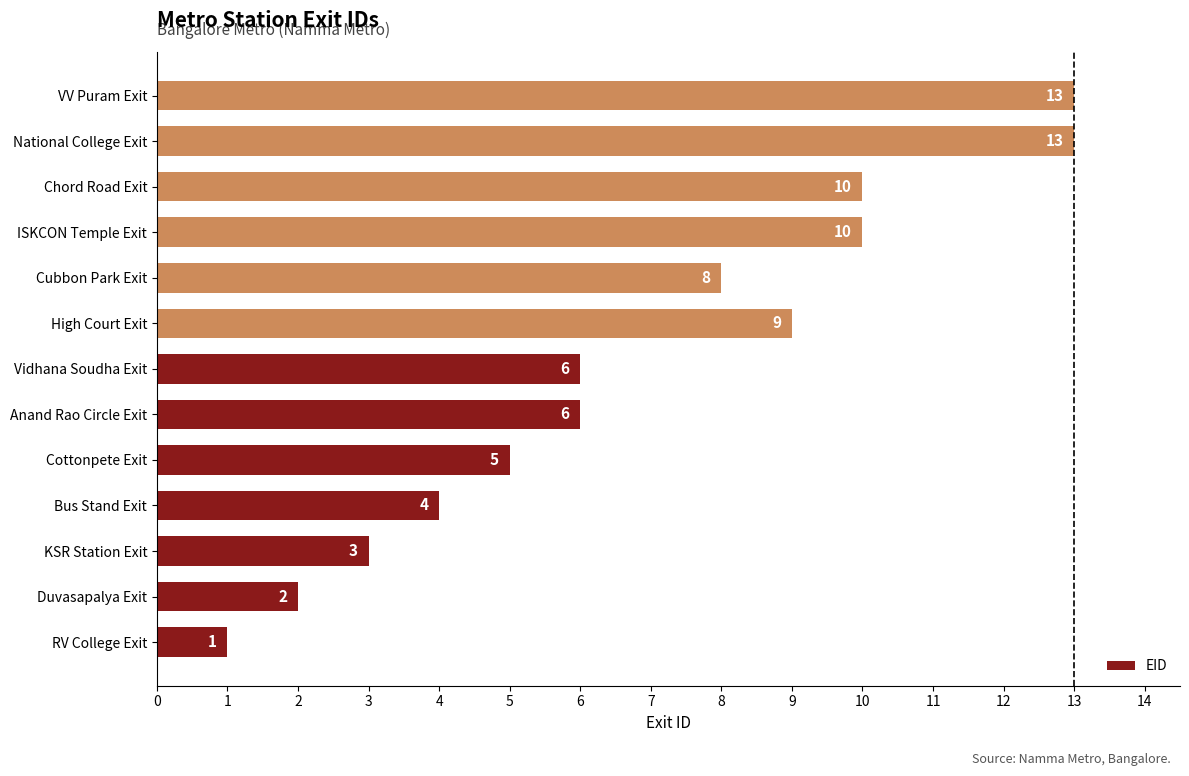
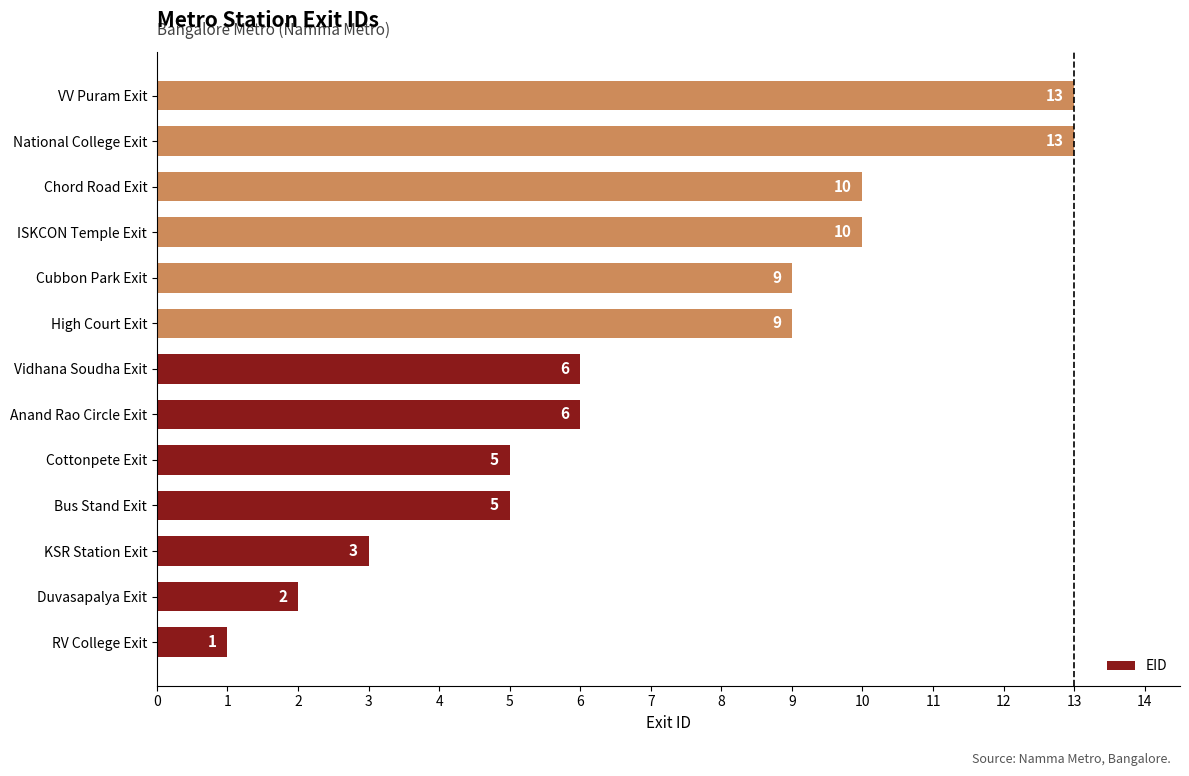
Cubbon Park Exit: 8 -> 9
Bus Stand Exit: 4 -> 5
